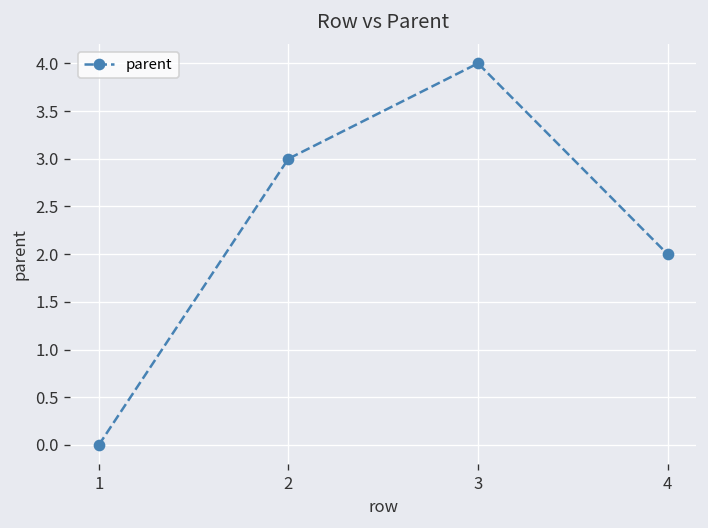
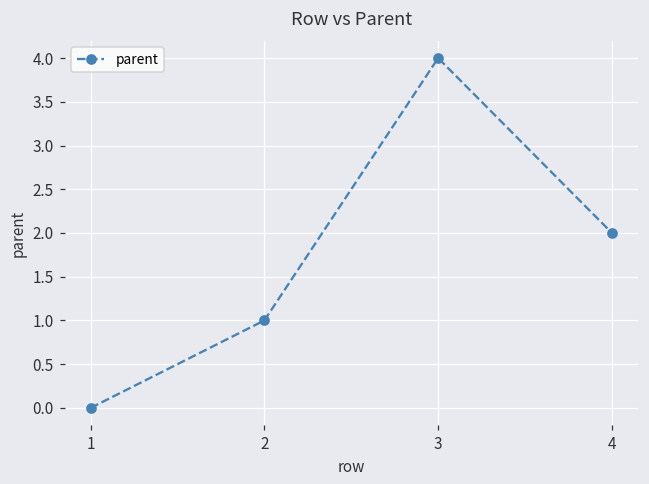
2: 3 -> 1
